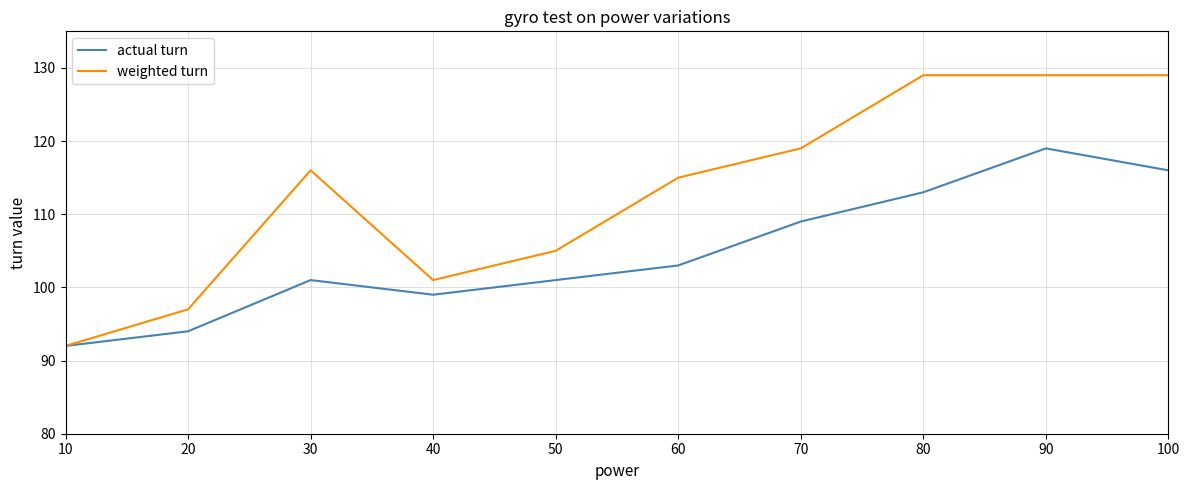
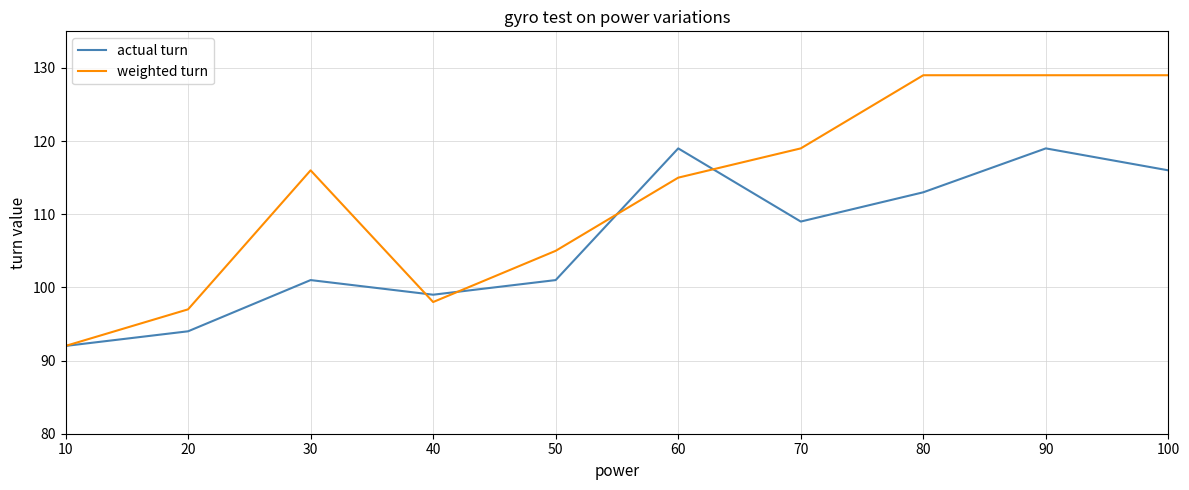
weighted turn, 40: 101 -> 98
actual turn, 60: 103 -> 119
